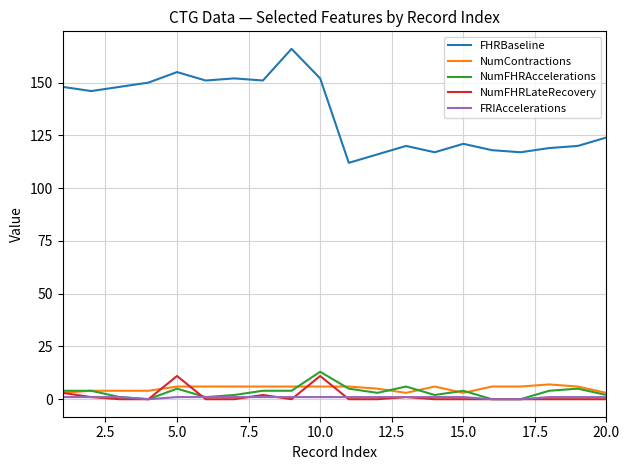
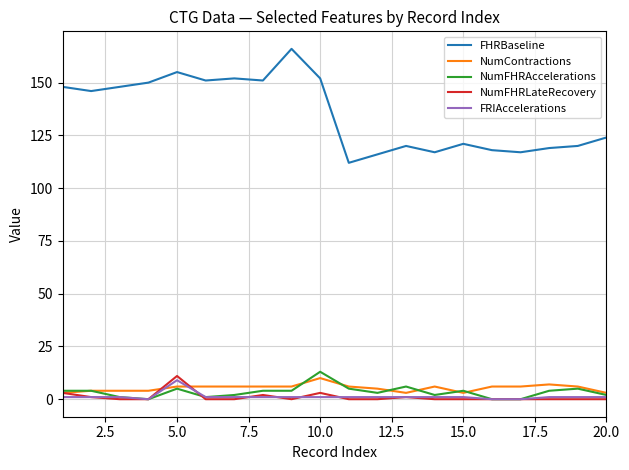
FRIAccelerations, 5.0: 1 -> 9
NumContractions, 10.0: 6 -> 10
NumFHRLateRecovery, 10.0: 11 -> 3
